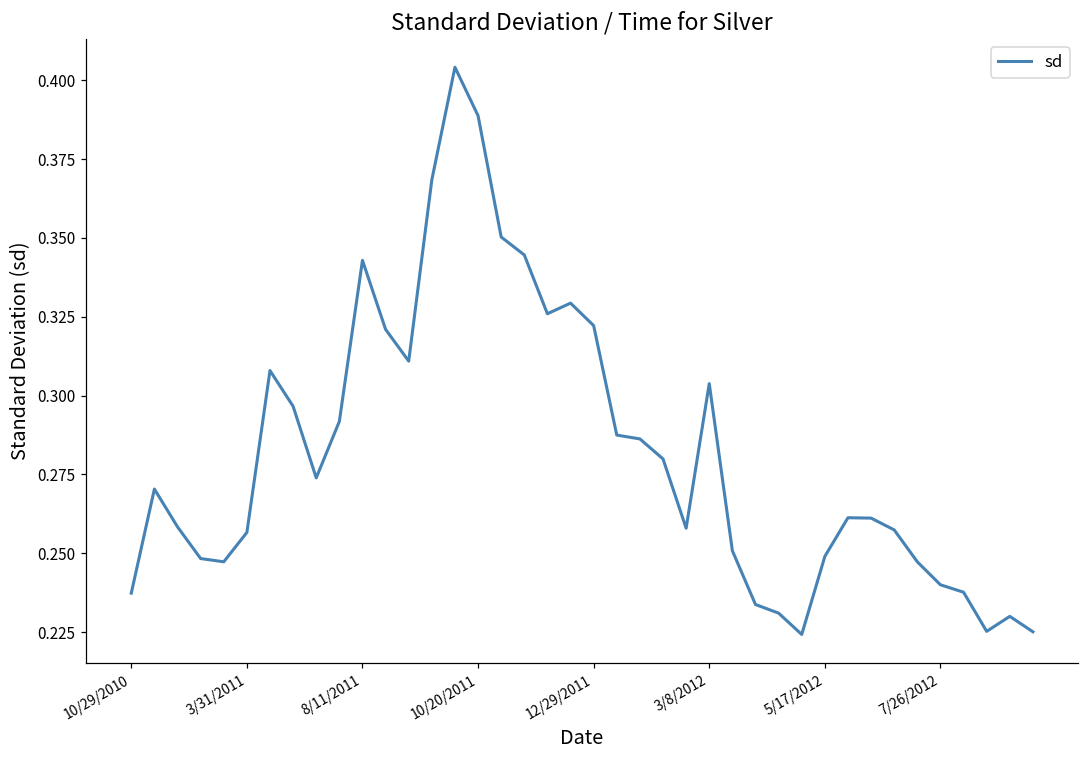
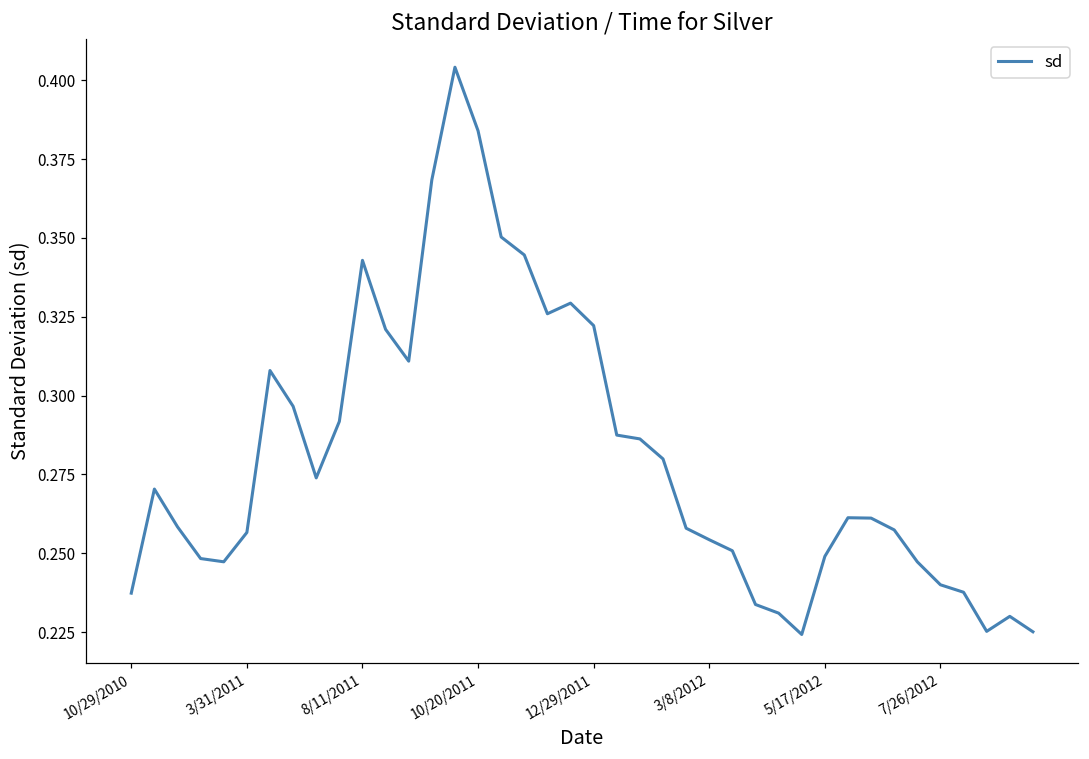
10/20/2011: 0.389 -> 0.384
3/8/2012: 0.304 -> 0.254
